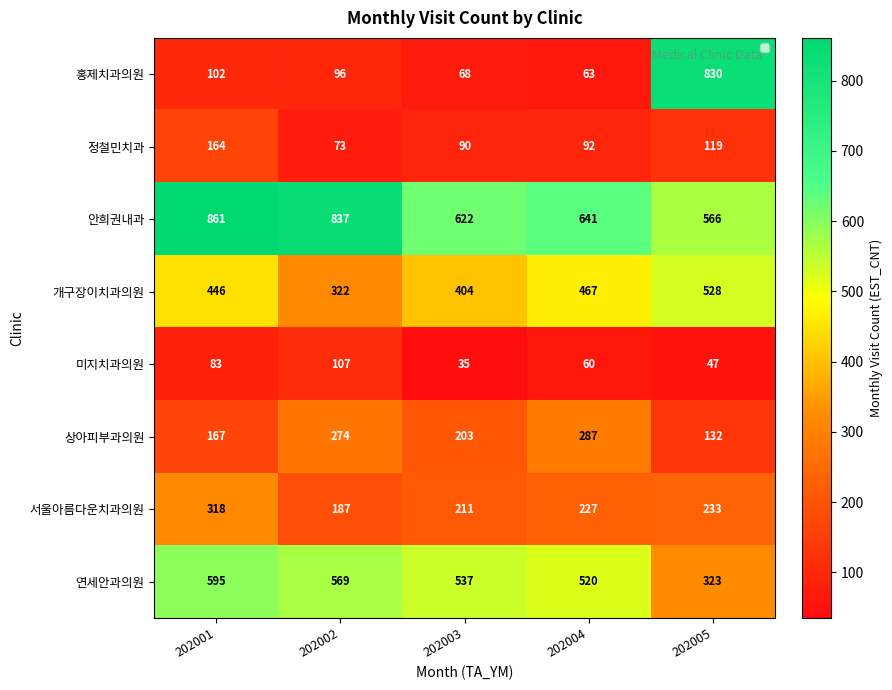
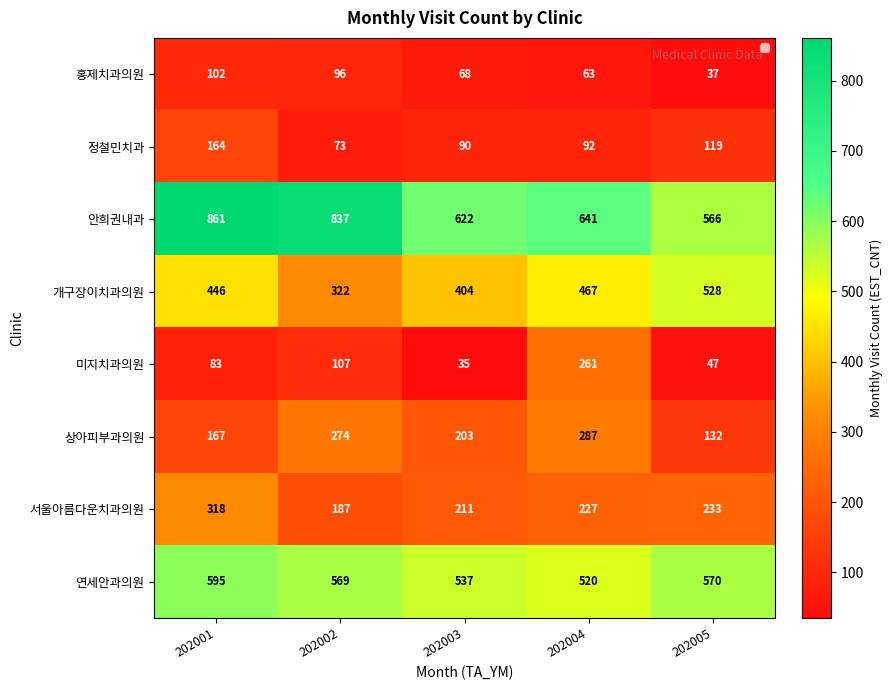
홍제치과의원, 202005: 830 -> 37
미지치과의원, 202004: 60 -> 261
연세안과의원, 202005: 323 -> 570
